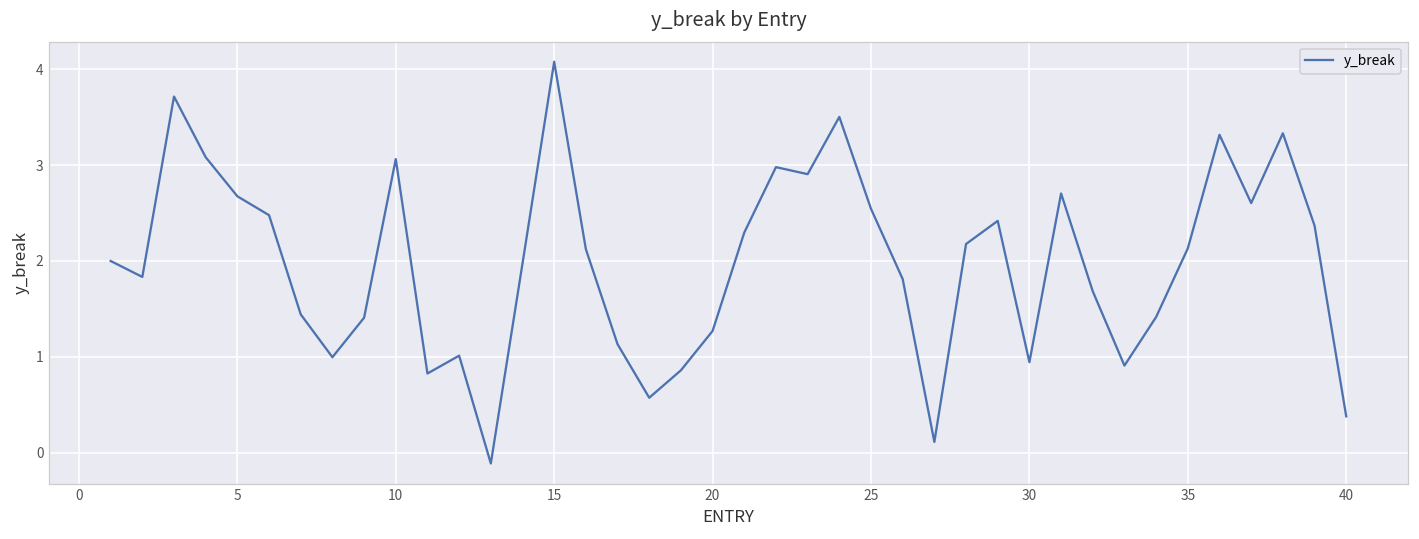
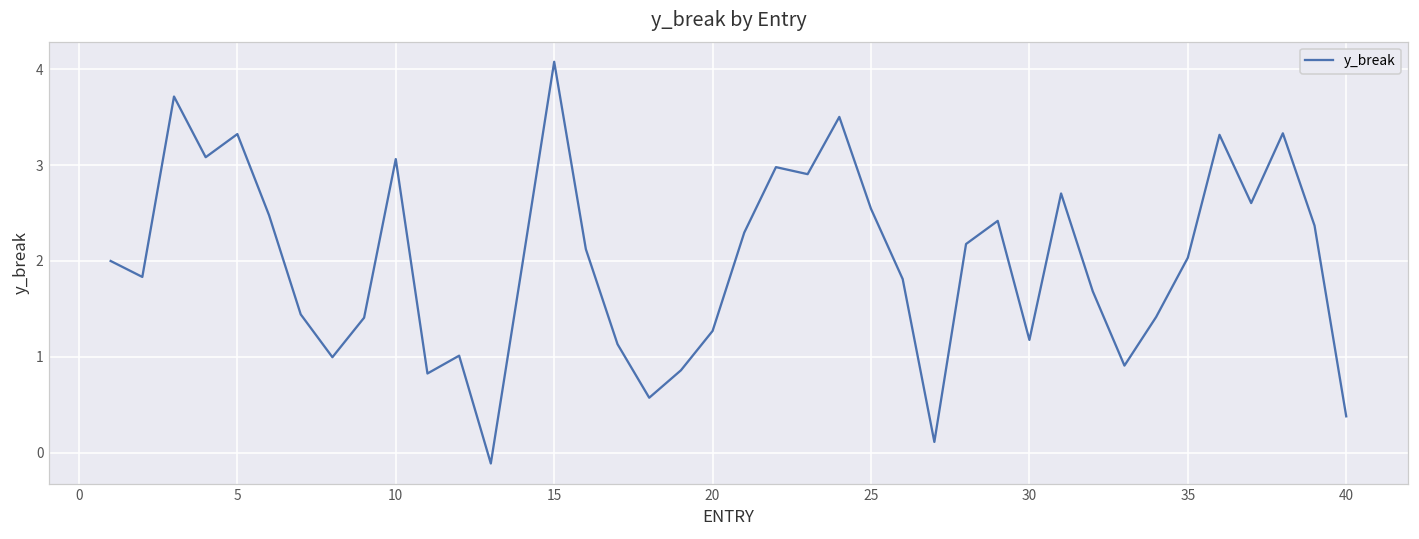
5: 2.7 -> 3.3
30: 0.9 -> 1.2
35: 2.1 -> 2.0
